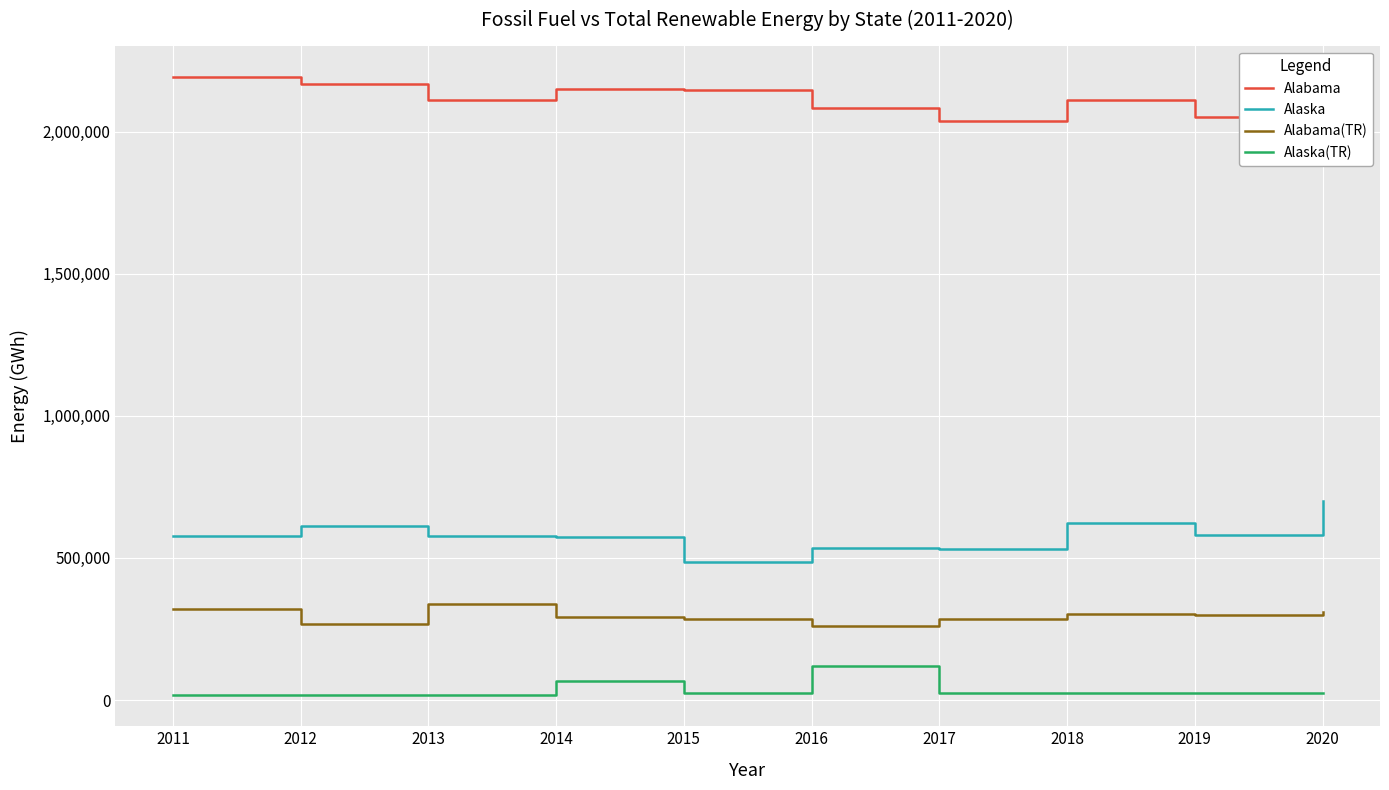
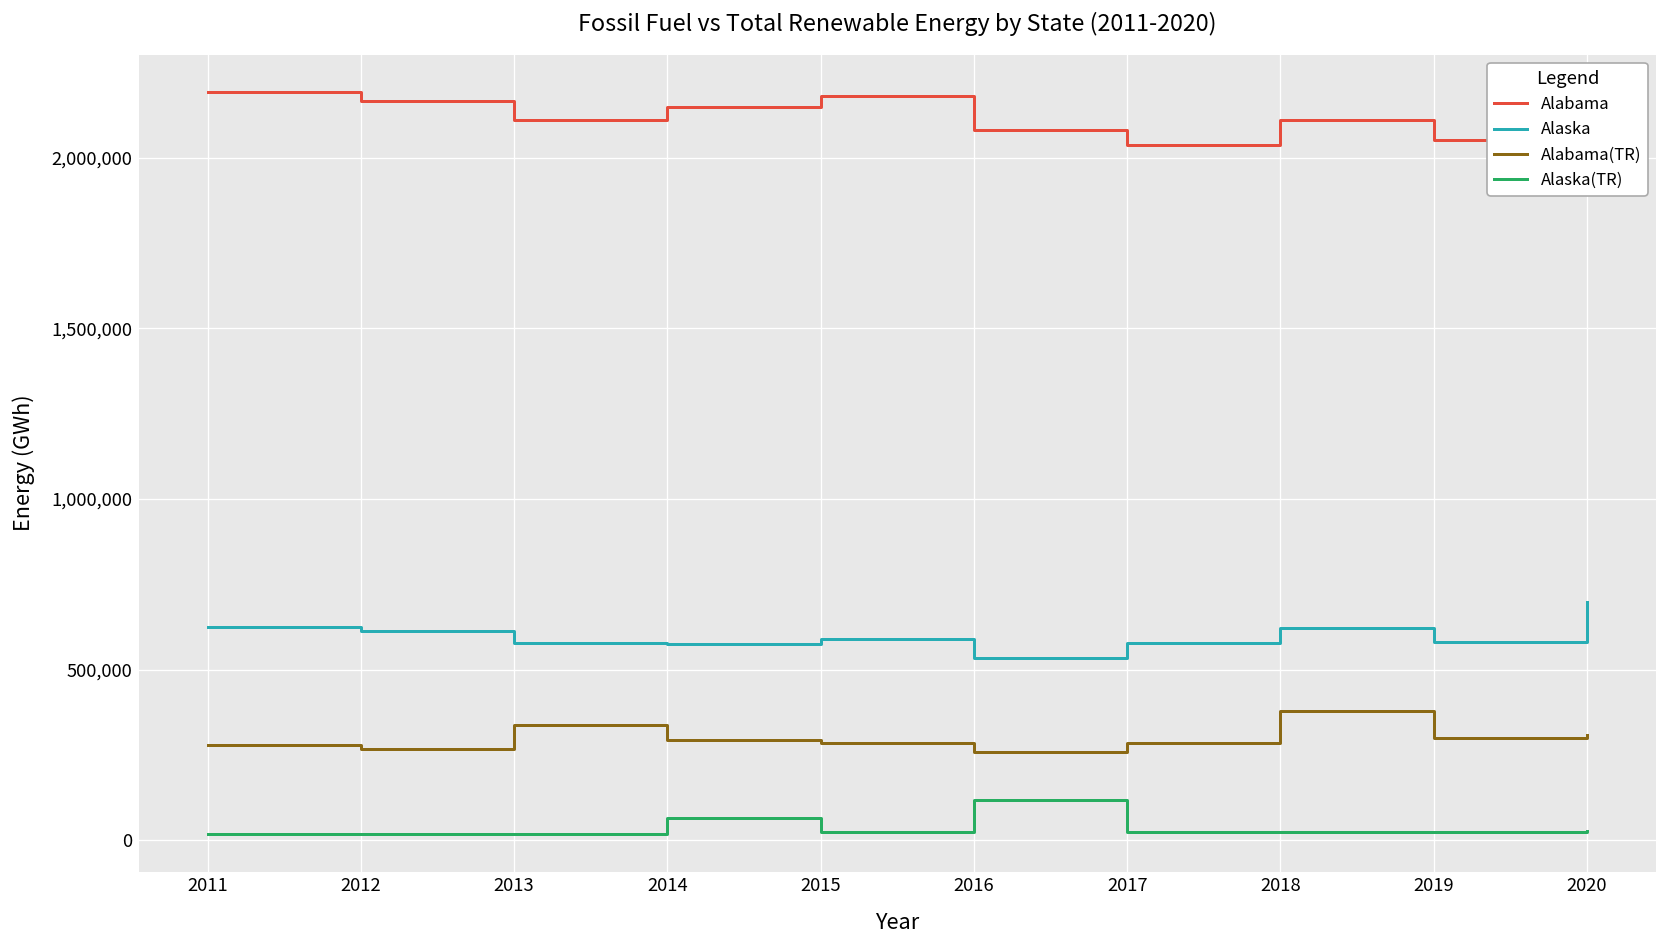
Alaska, 2011: 580,000 -> 620,000
Alabama(TR), 2011: 320,000 -> 280,000
Alabama, 2015: 2,150,000 -> 2,180,000
Alaska, 2015: 490,000 -> 590,000
Alaska, 2017: 530,000 -> 580,000
Alabama(TR), 2018: 300,000 -> 380,000
